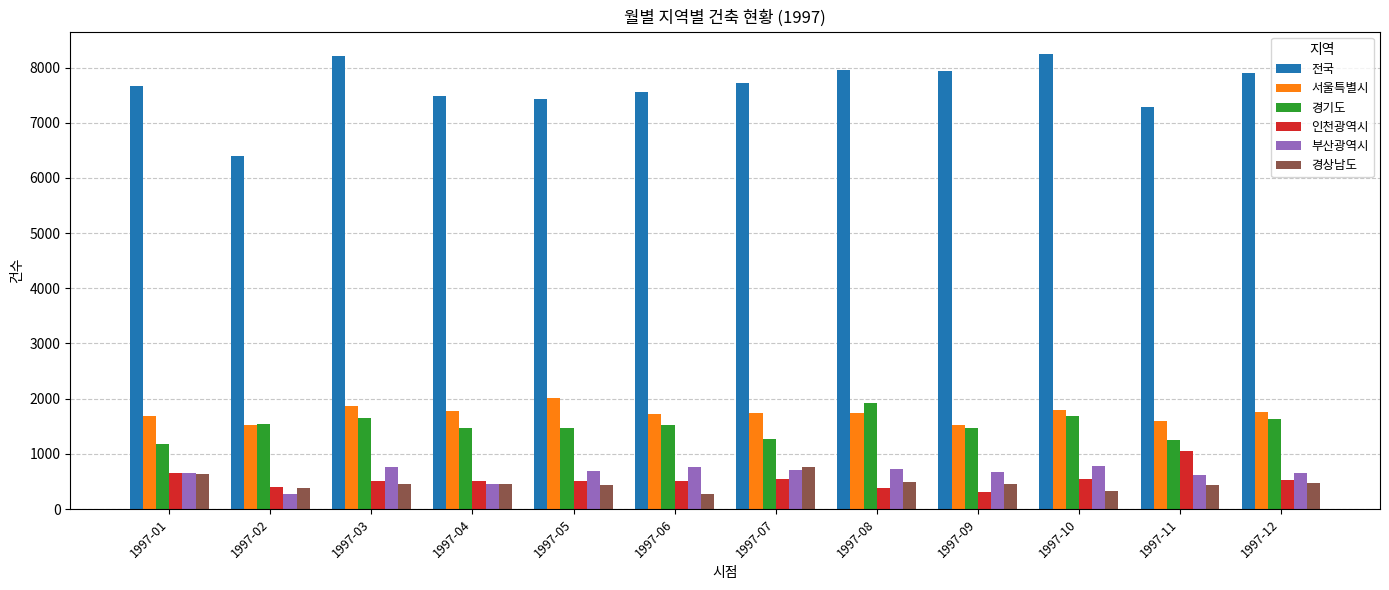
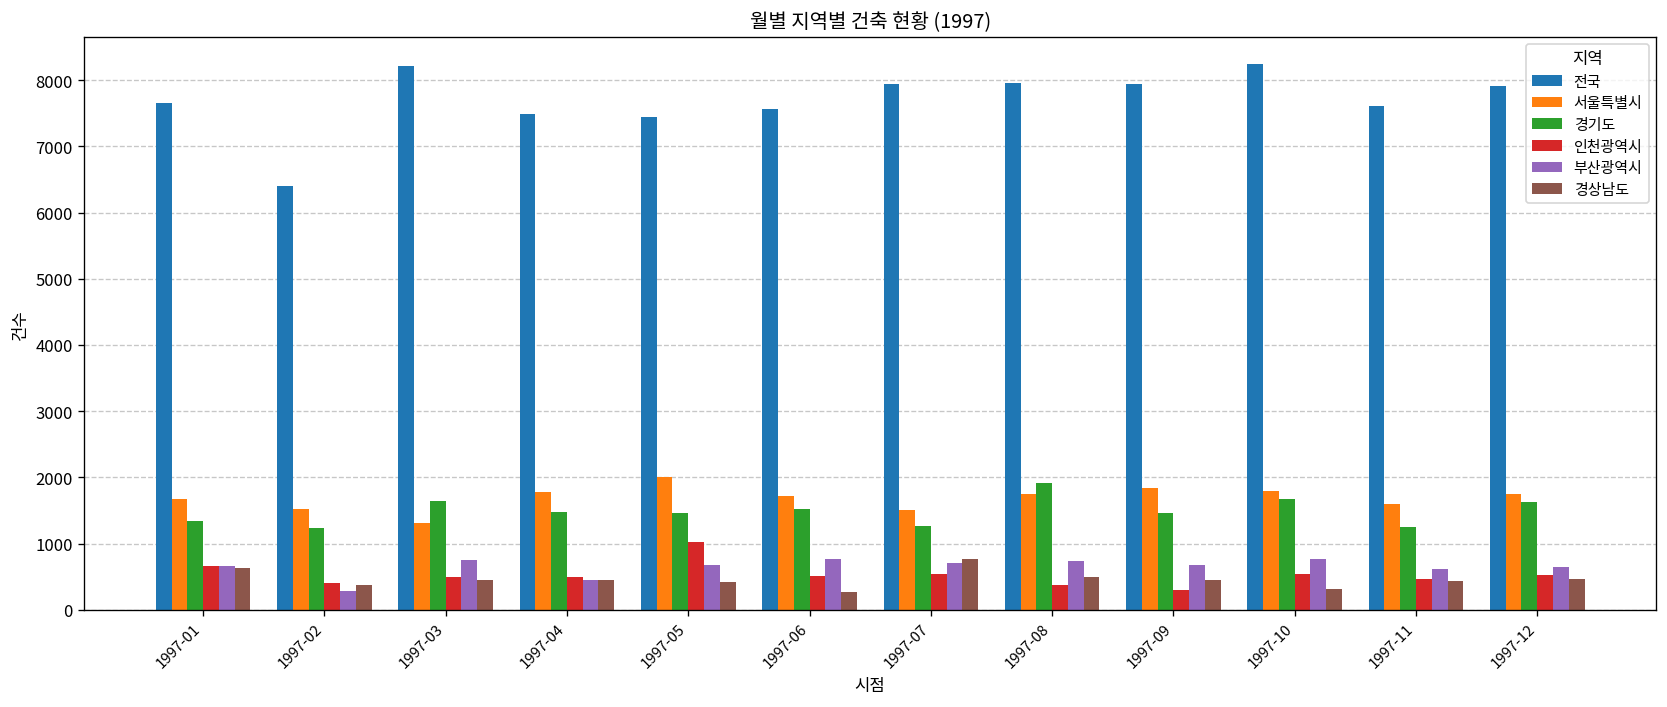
경기도, 1997-01: 1200 -> 1300
경기도, 1997-02: 1500 -> 1200
서울특별시, 1997-03: 1900 -> 1300
인천광역시, 1997-05: 500 -> 1000
전국, 1997-07: 7700 -> 7900
서울특별시, 1997-07: 1700 -> 1500
서울특별시, 1997-09: 1500 -> 1800
전국, 1997-11: 7300 -> 7600
인천광역시, 1997-11: 1100 -> 500
